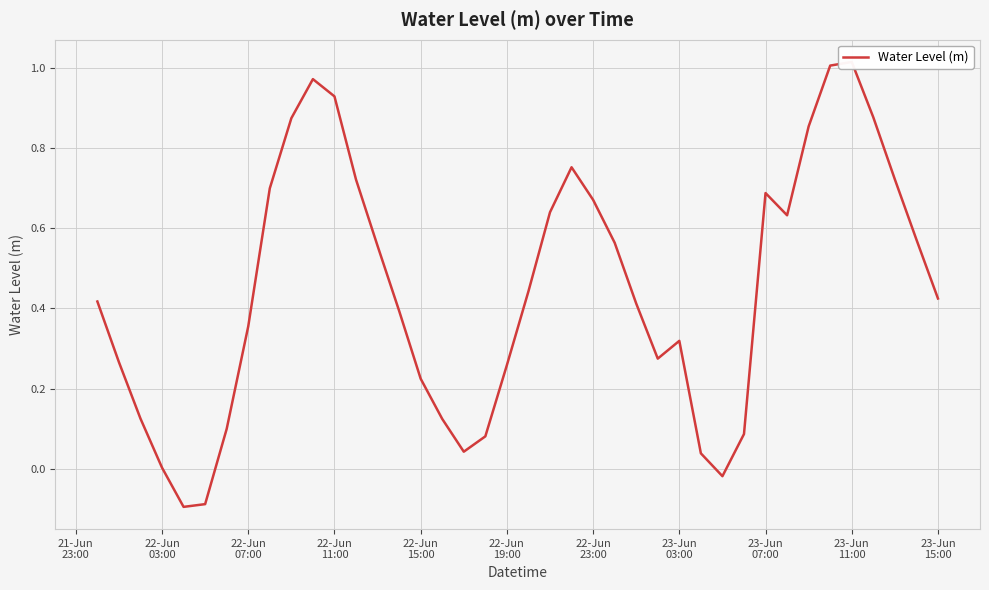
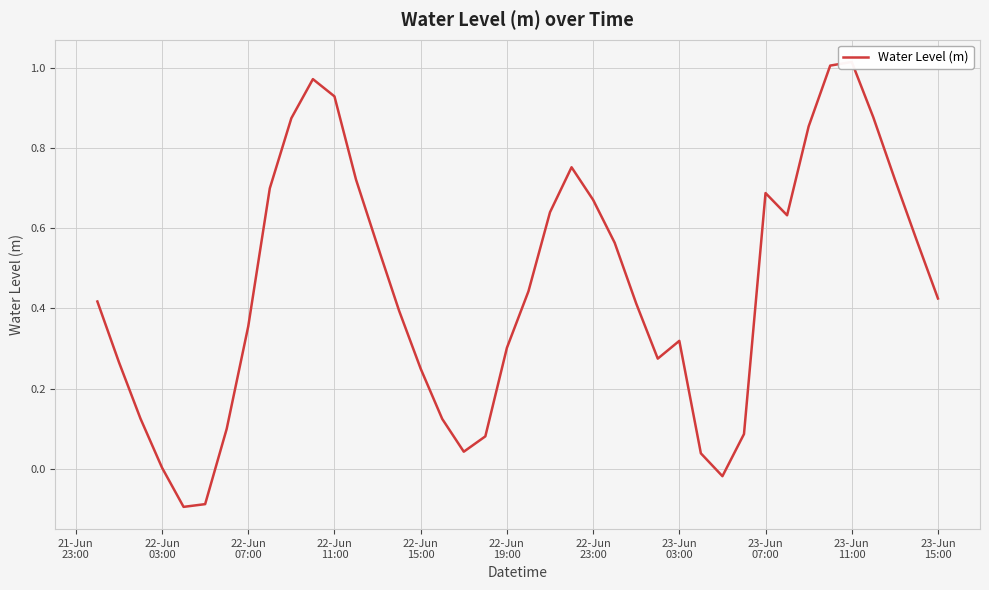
22-Jun 15:00: 0.22 -> 0.25
22-Jun 19:00: 0.26 -> 0.30
